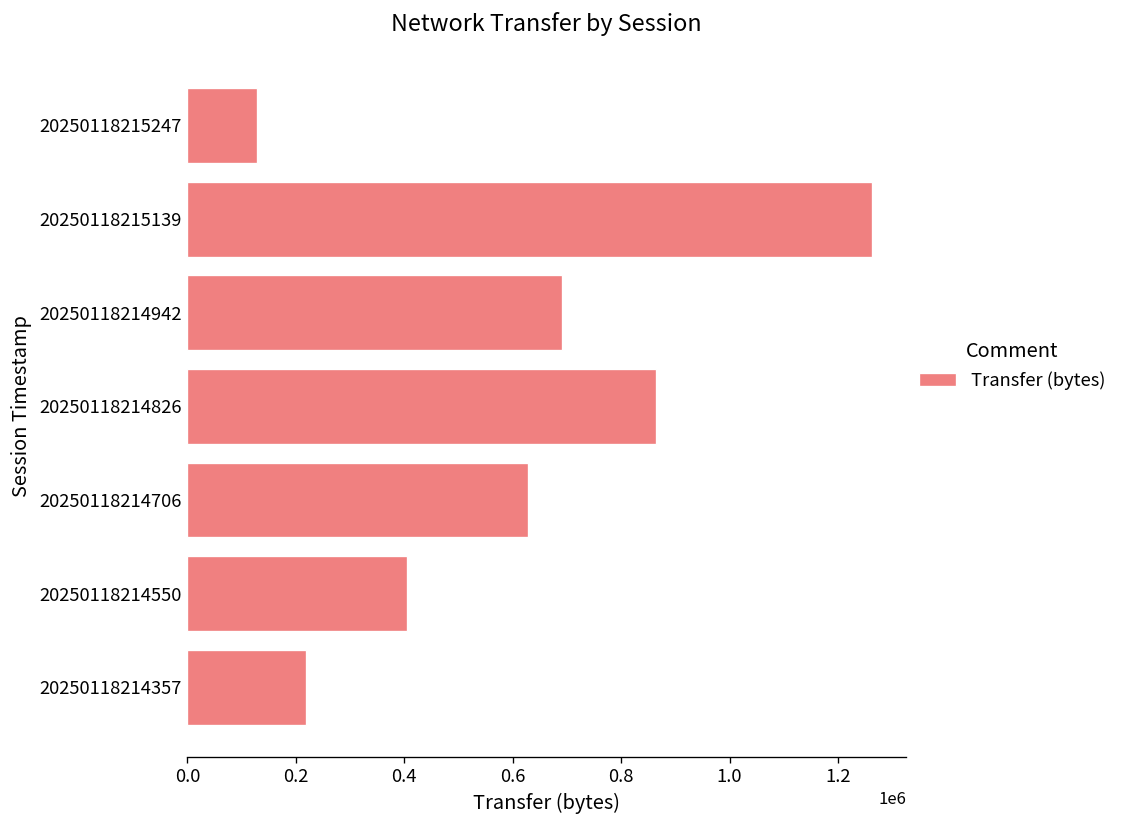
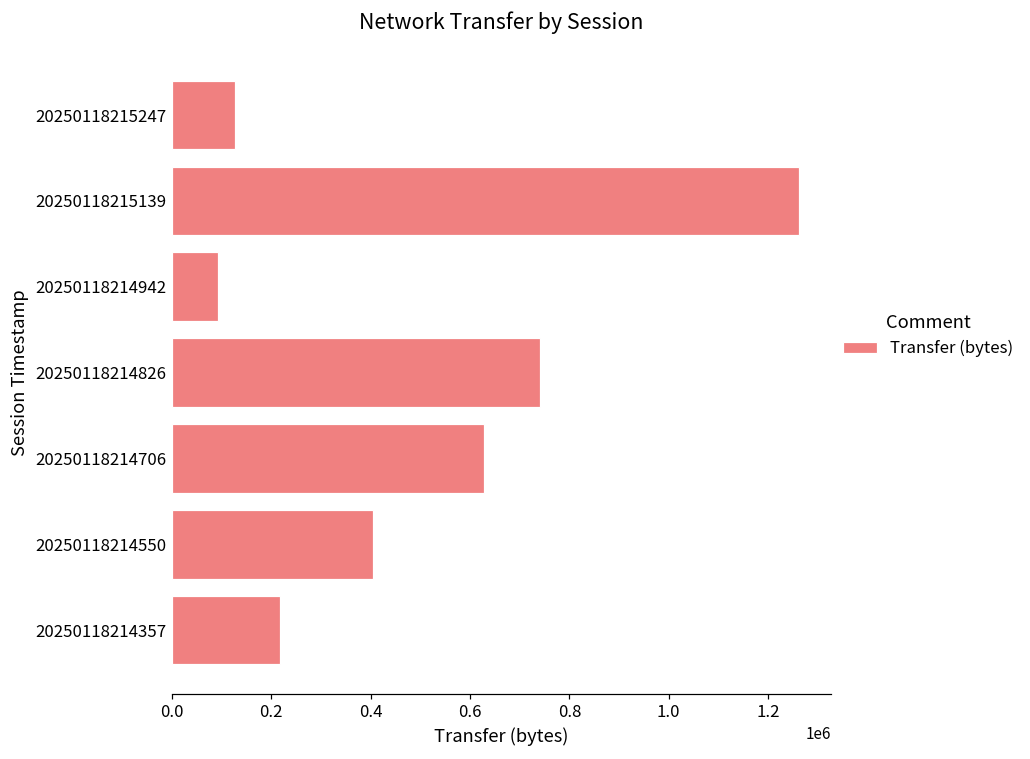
20250118214942: 690000 -> 90000
20250118214826: 860000 -> 740000
